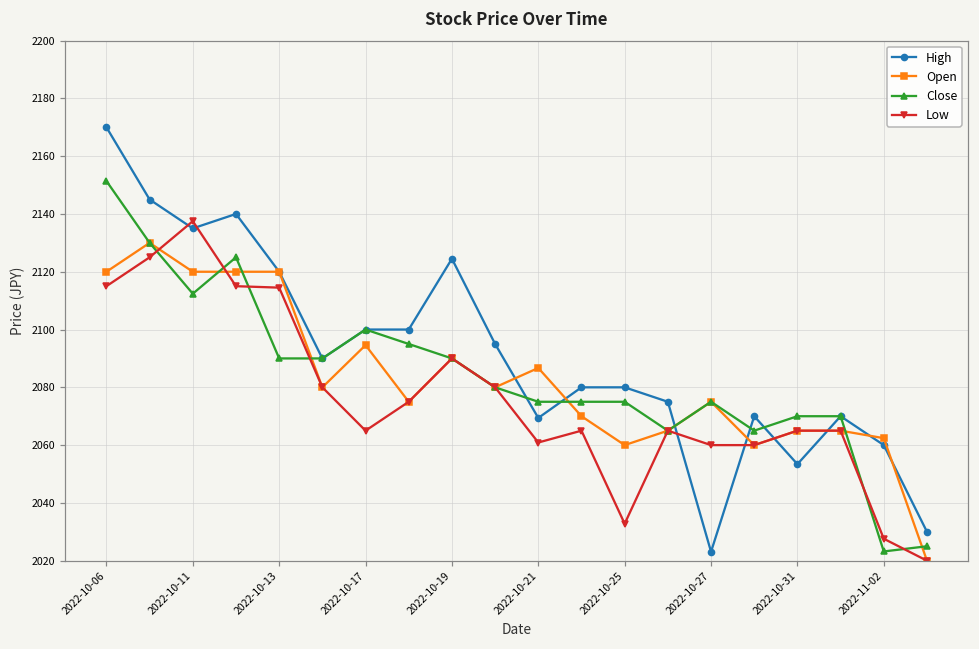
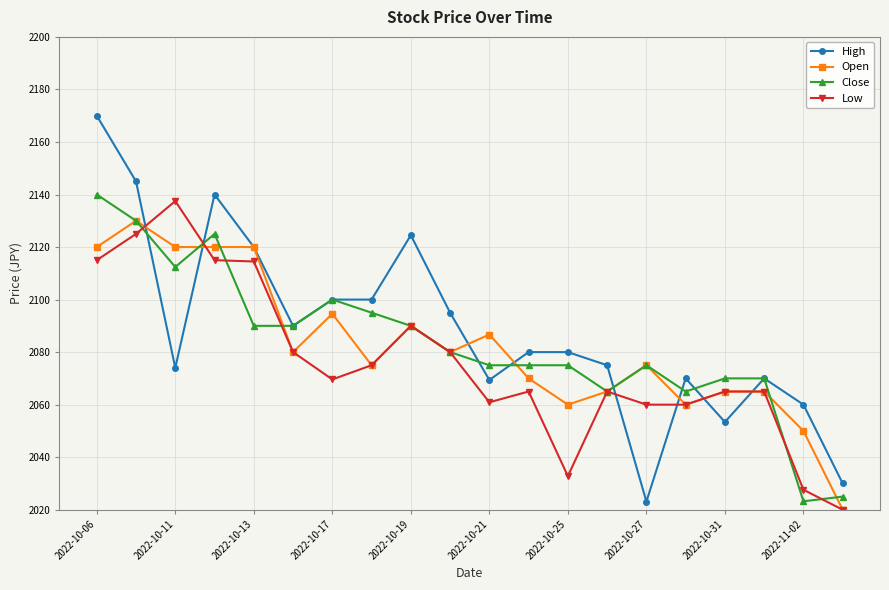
Close, 2022-10-06: 2151 -> 2140
High, 2022-10-11: 2135 -> 2074
Low, 2022-10-17: 2065 -> 2070
Open, 2022-11-02: 2062 -> 2050
